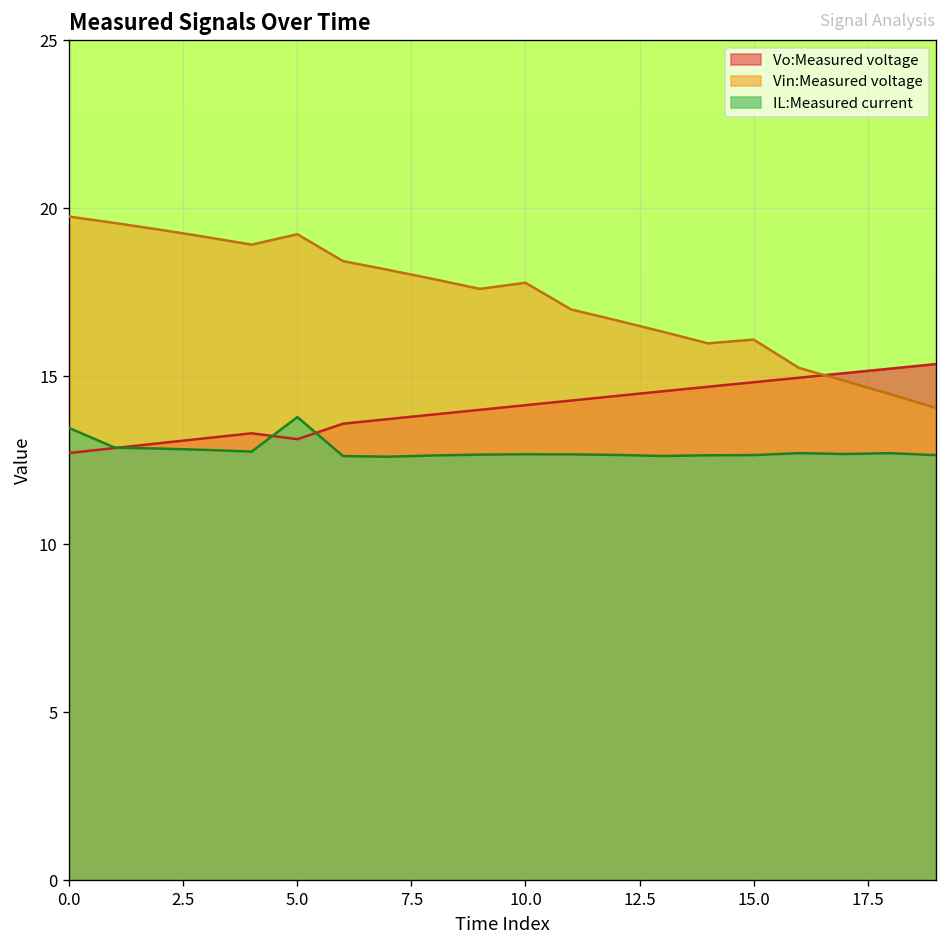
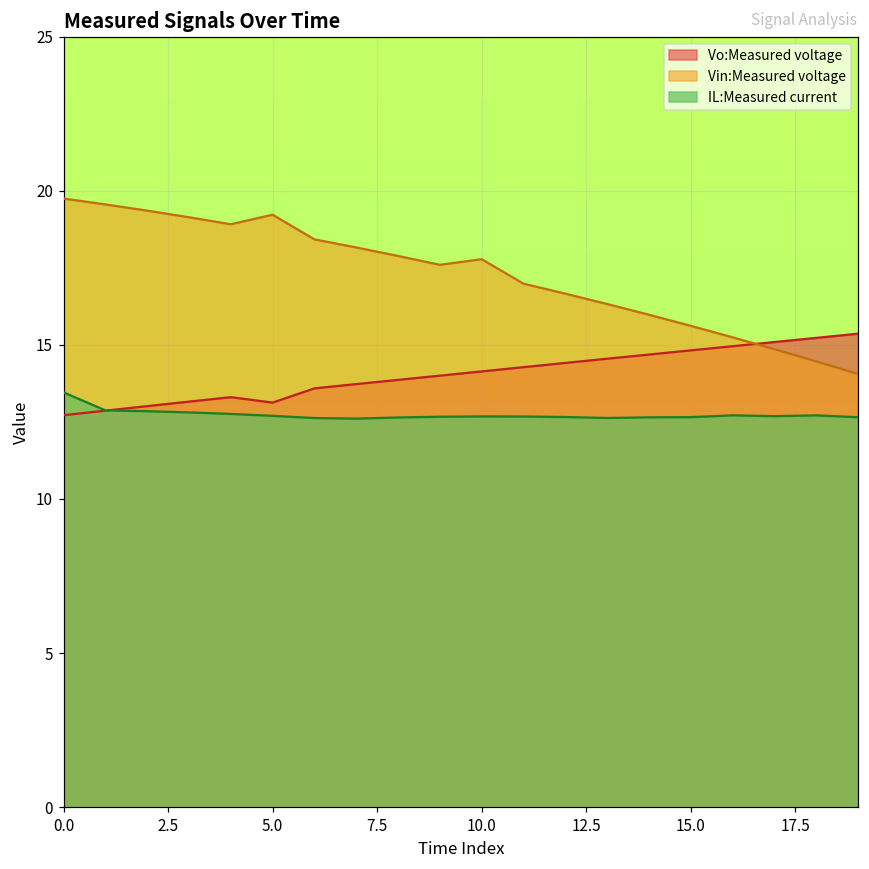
IL:Measured current, 5.0: 13.8 -> 12.7
Vin:Measured voltage, 15.0: 16.1 -> 15.6
